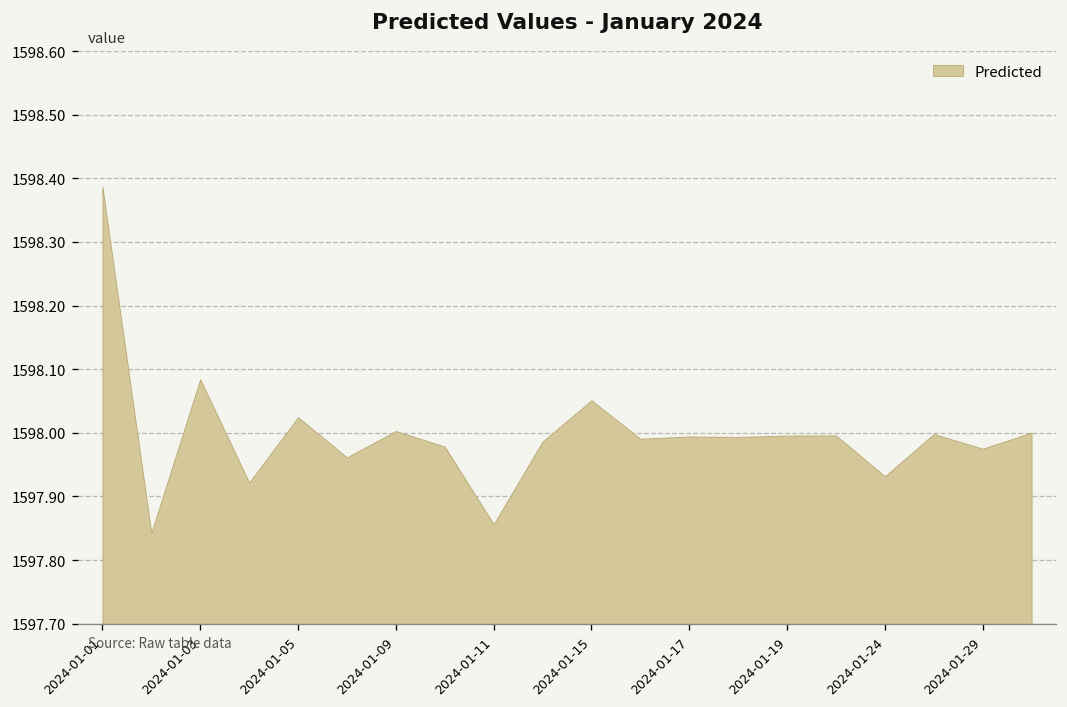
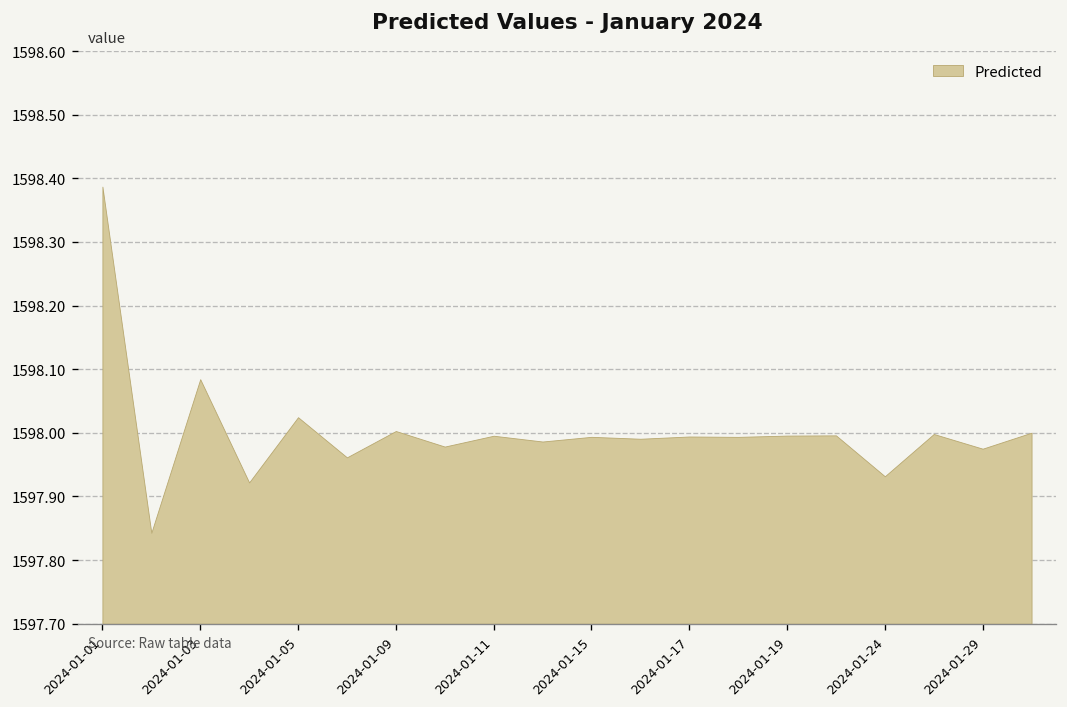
2024-01-11: 1597.86 -> 1598.00
2024-01-15: 1598.05 -> 1597.99
